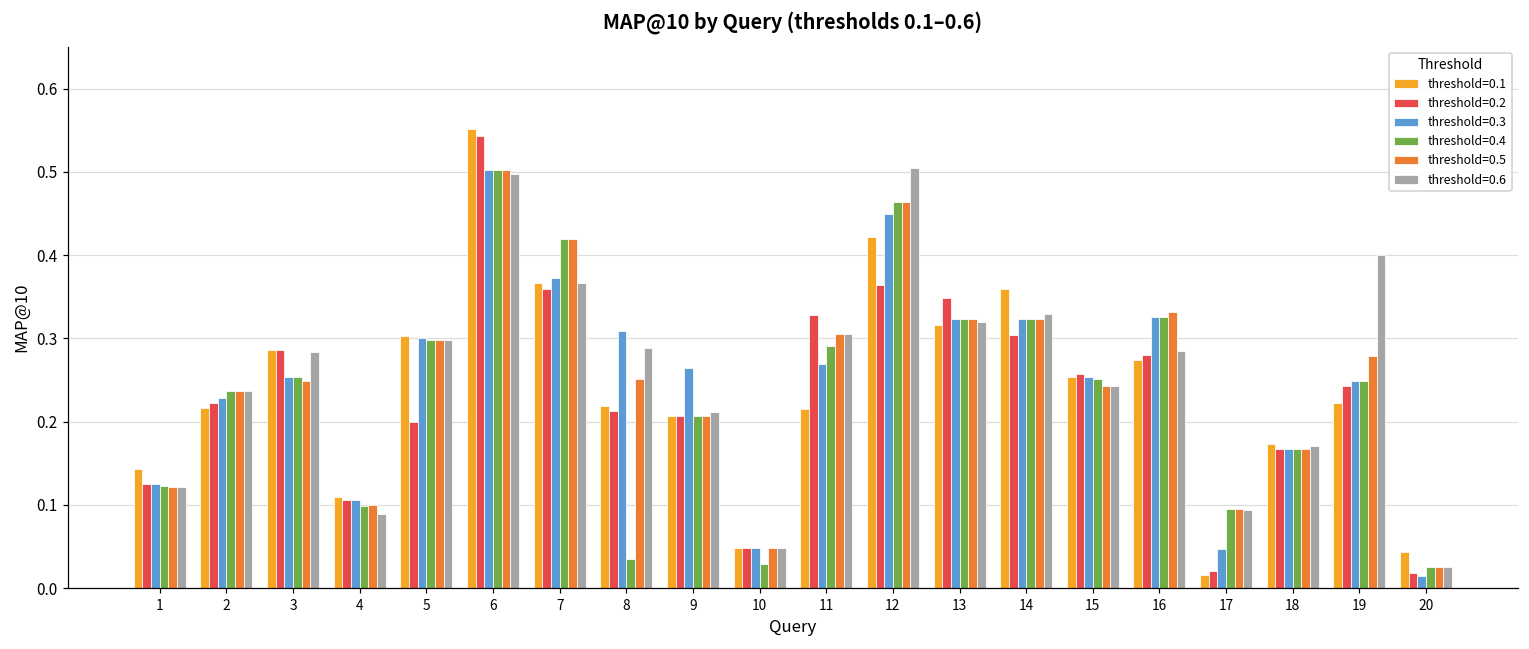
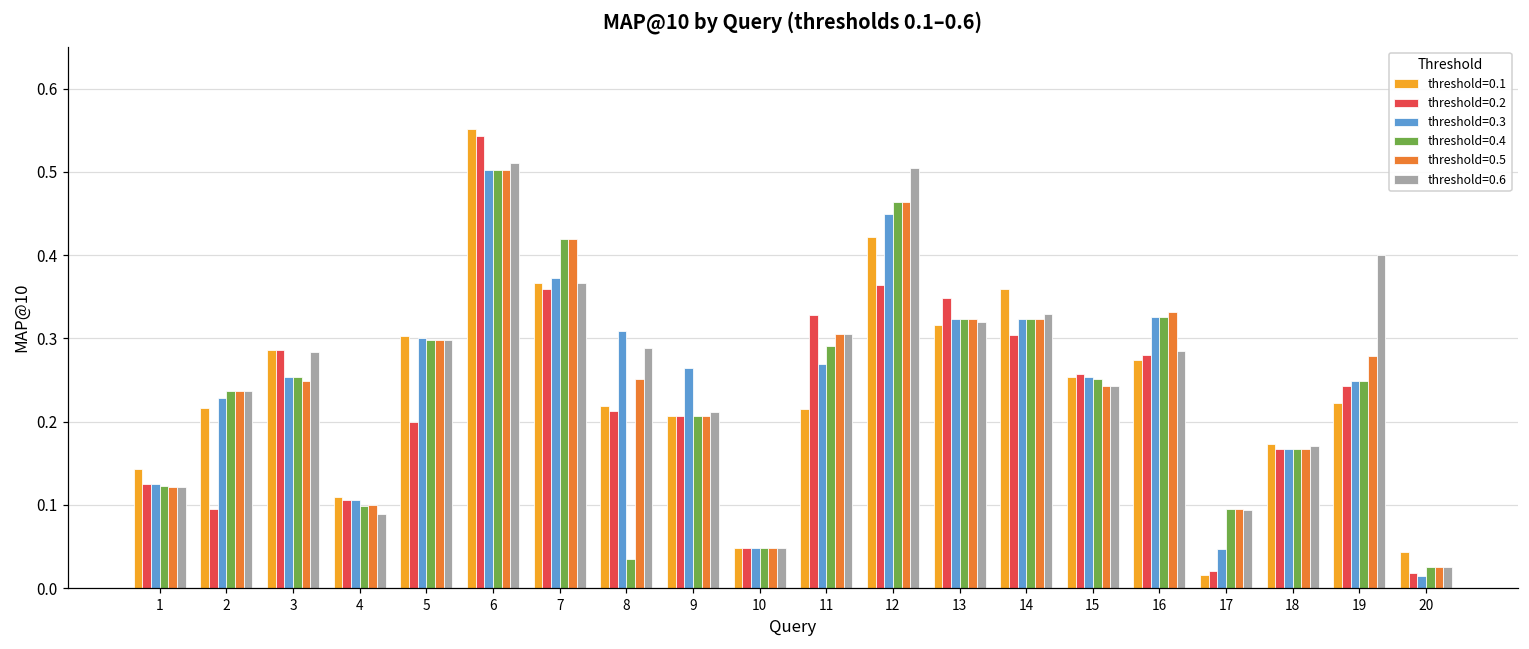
threshold=0.2, 2: 0.22 -> 0.09
threshold=0.6, 6: 0.50 -> 0.51
threshold=0.4, 10: 0.03 -> 0.05
